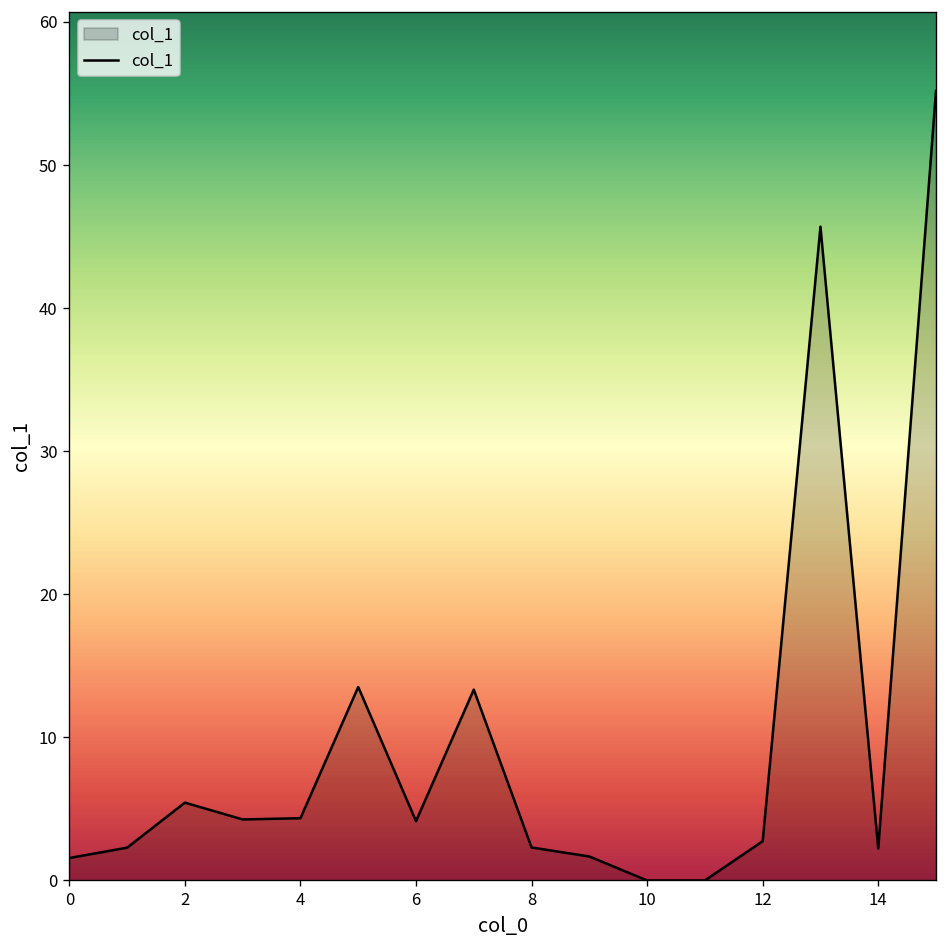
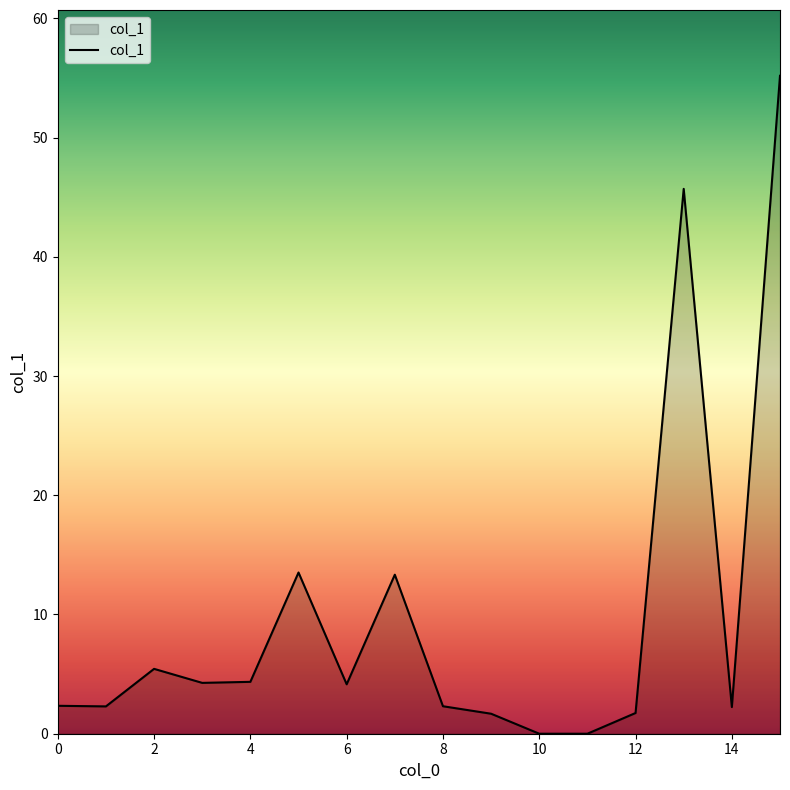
0: 1.6 -> 2.3
12: 2.7 -> 1.7
